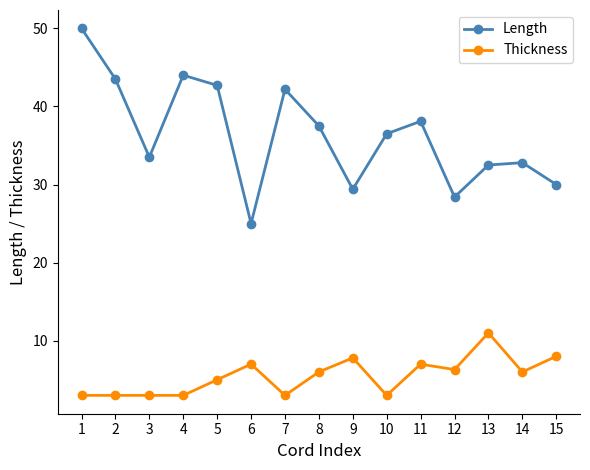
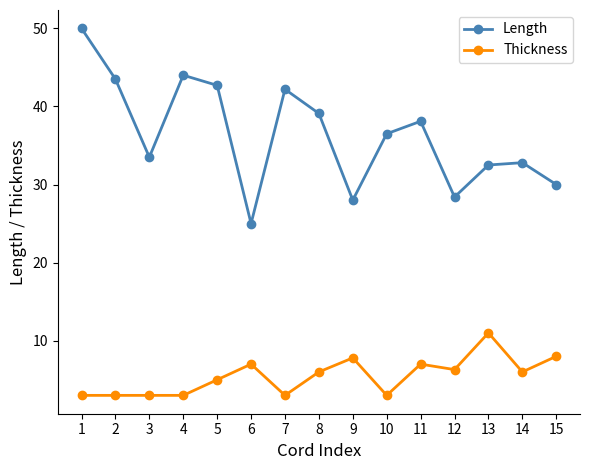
Length, 8: 38 -> 39
Length, 9: 29 -> 28
